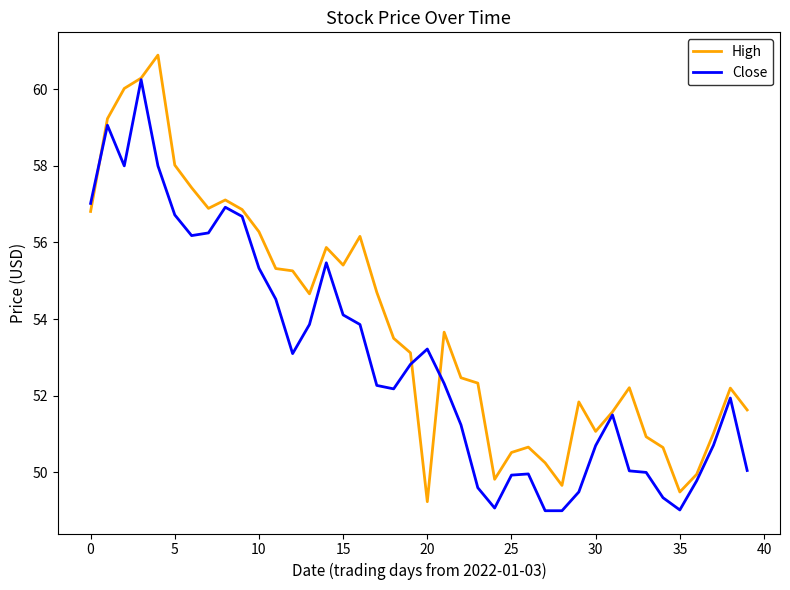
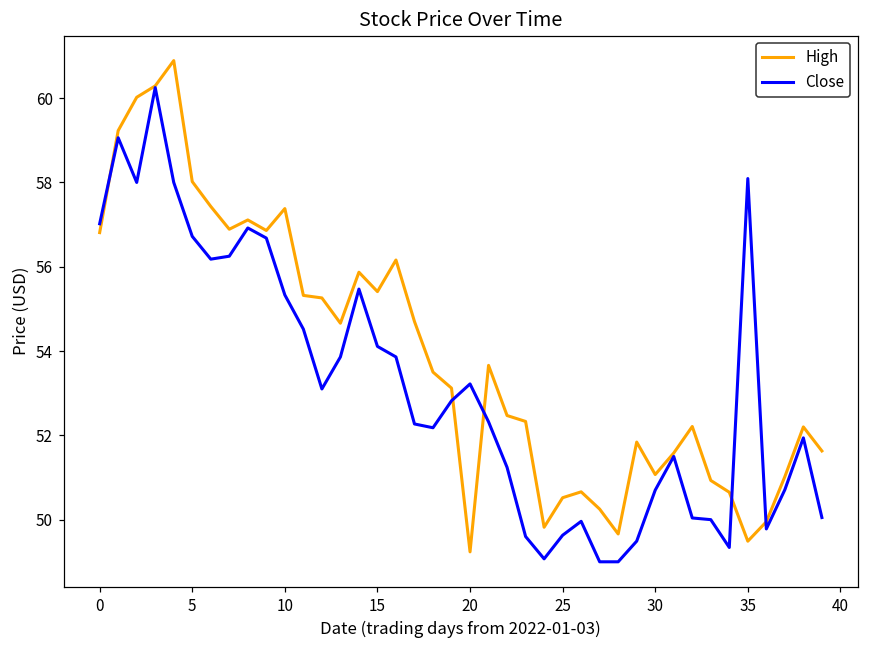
High, 10: 56.3 -> 57.4
Close, 25: 49.9 -> 49.6
Close, 35: 49.0 -> 58.1
